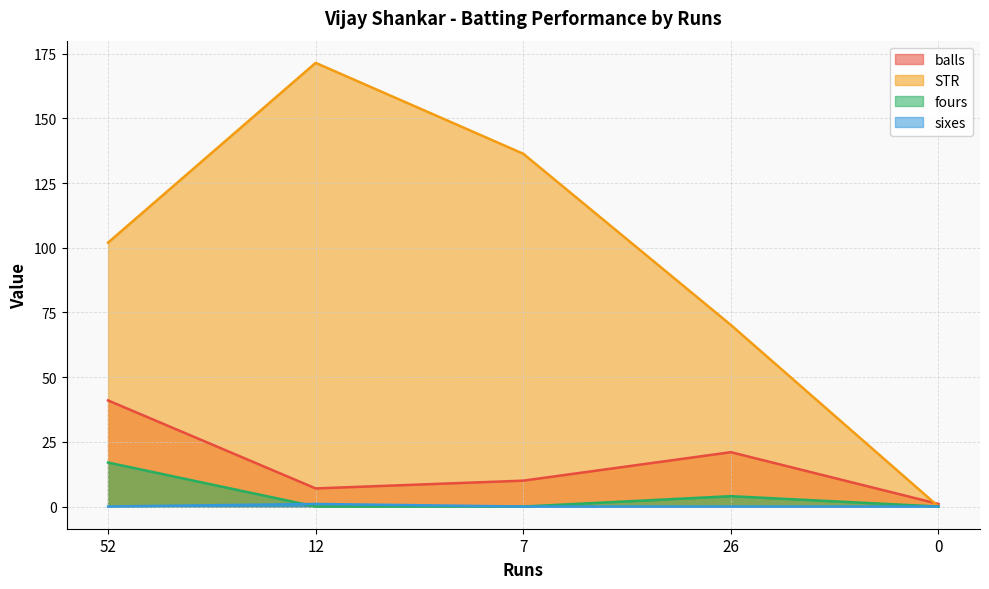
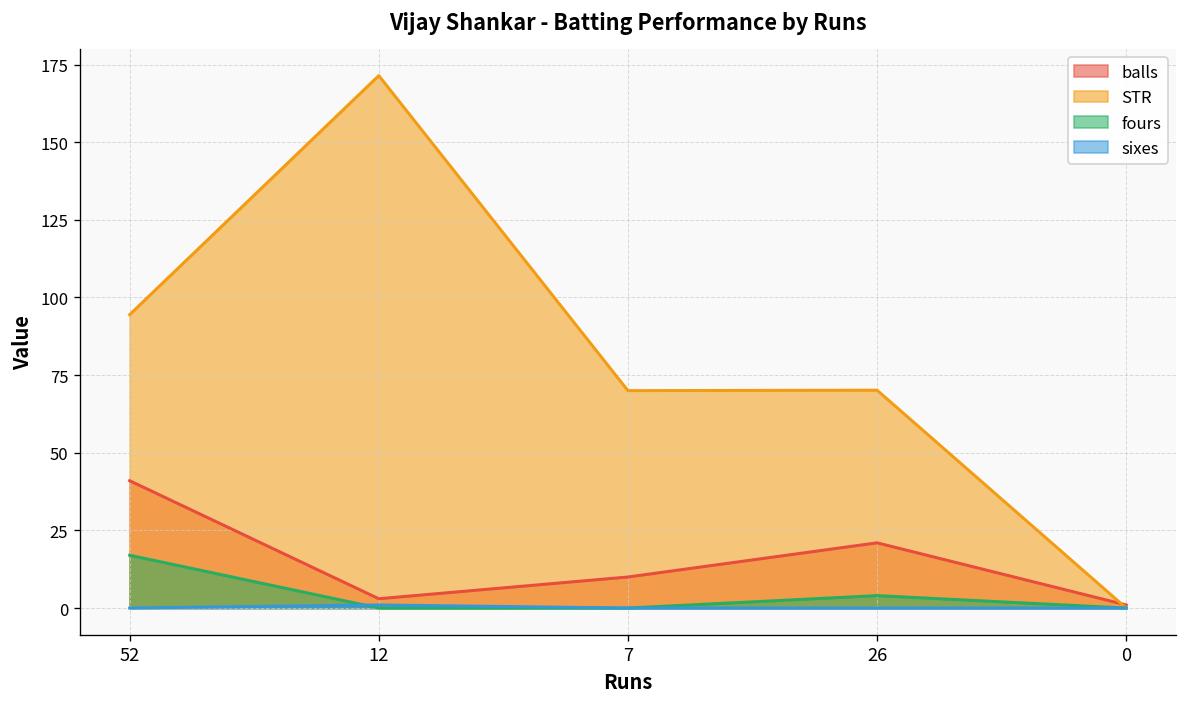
STR, 52: 102 -> 94
balls, 12: 7 -> 3
STR, 7: 136 -> 70
